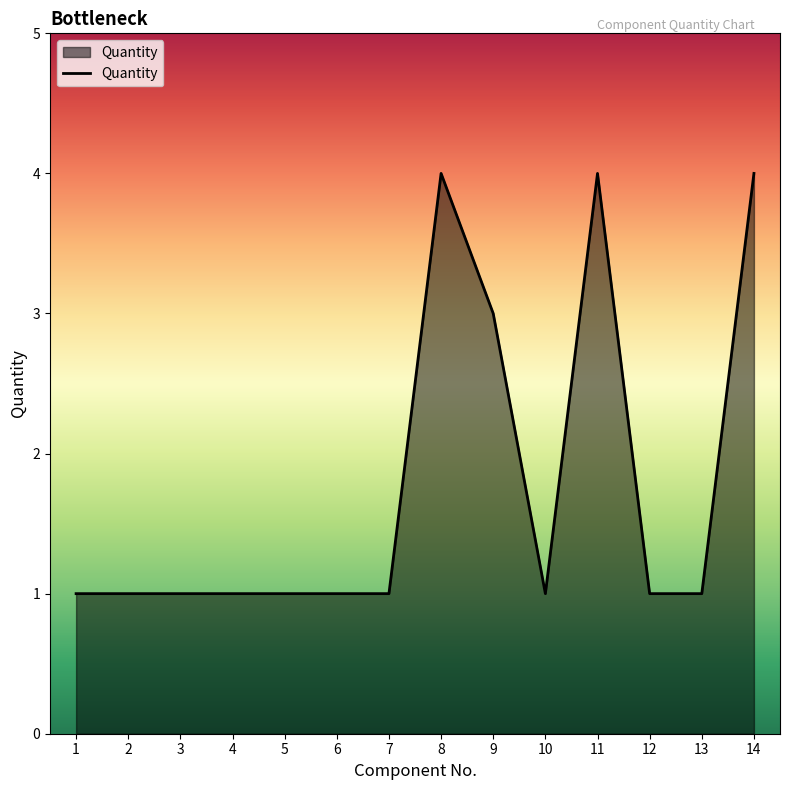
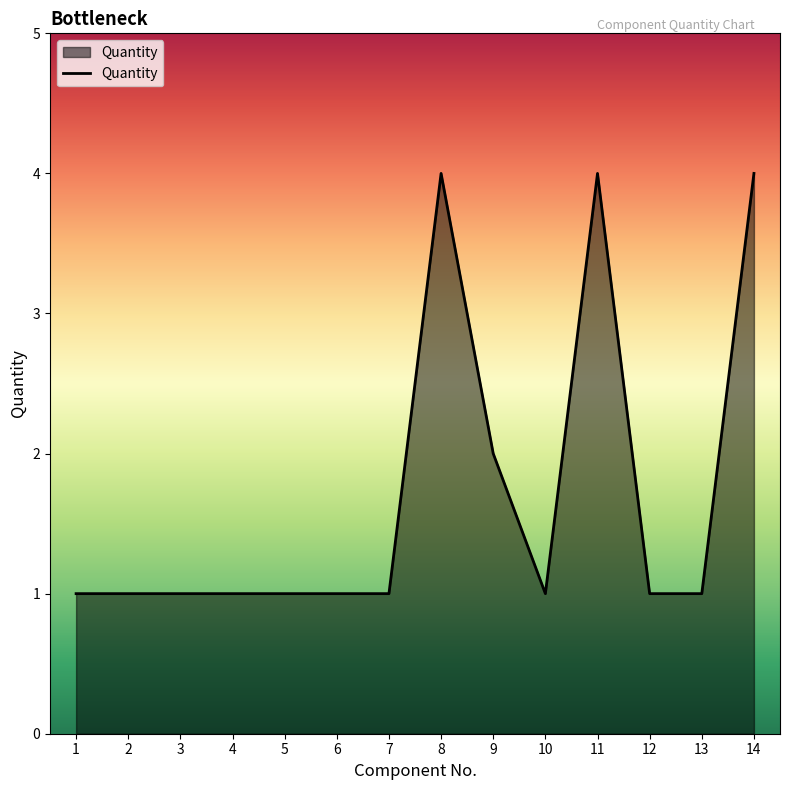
9: 3 -> 2
